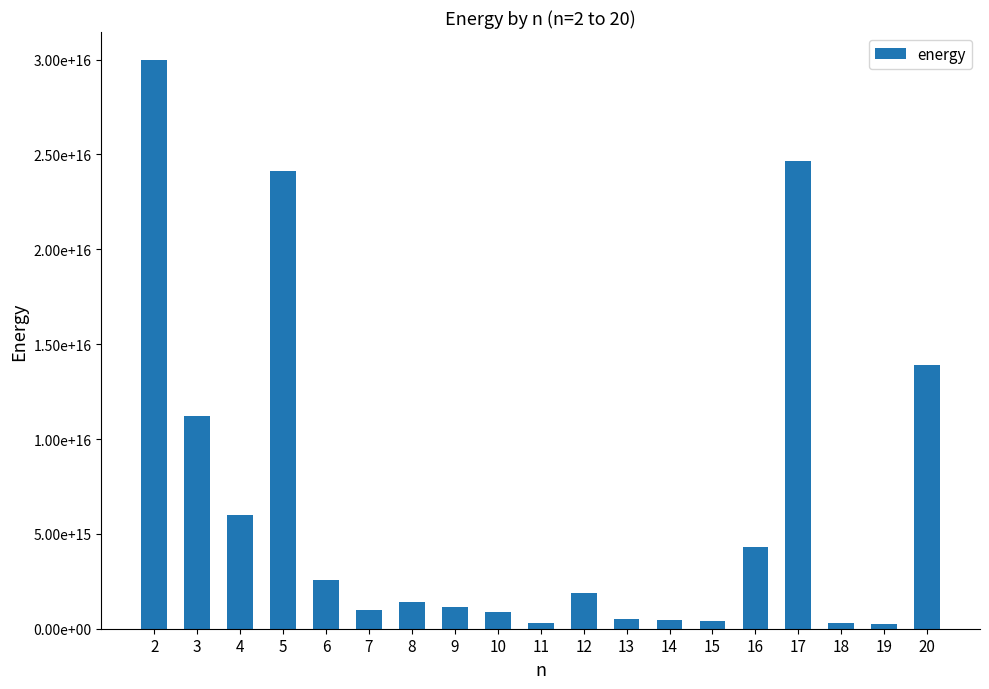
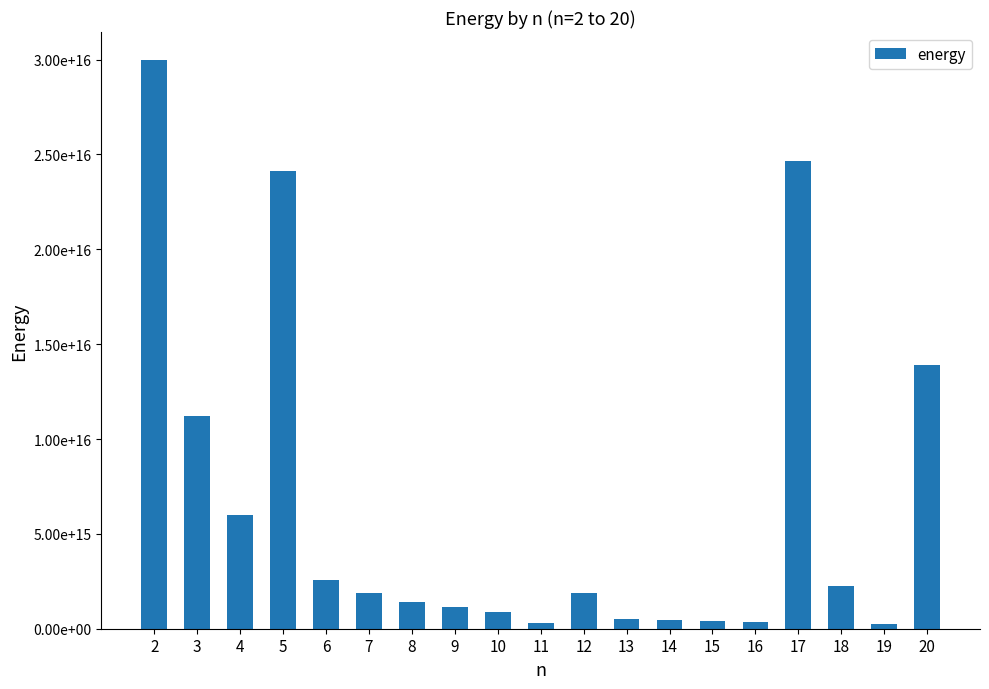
7: 1000000000000000 -> 1900000000000000
16: 4300000000000000 -> 400000000000000
18: 300000000000000 -> 2200000000000000
